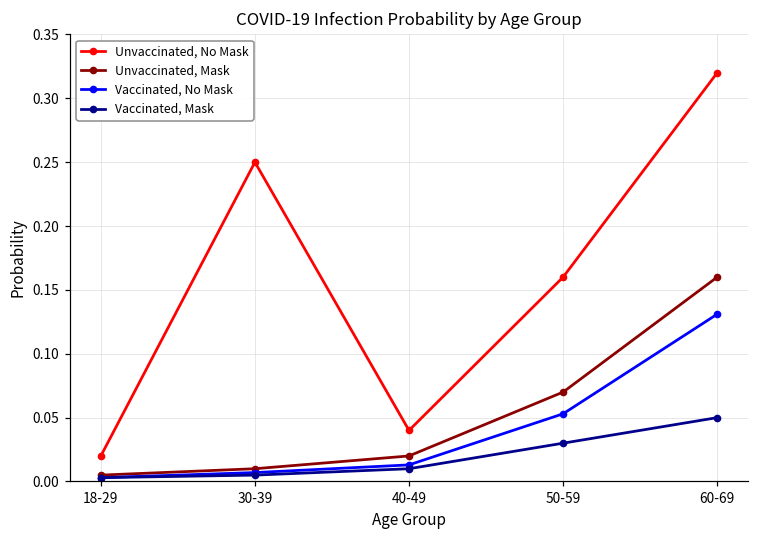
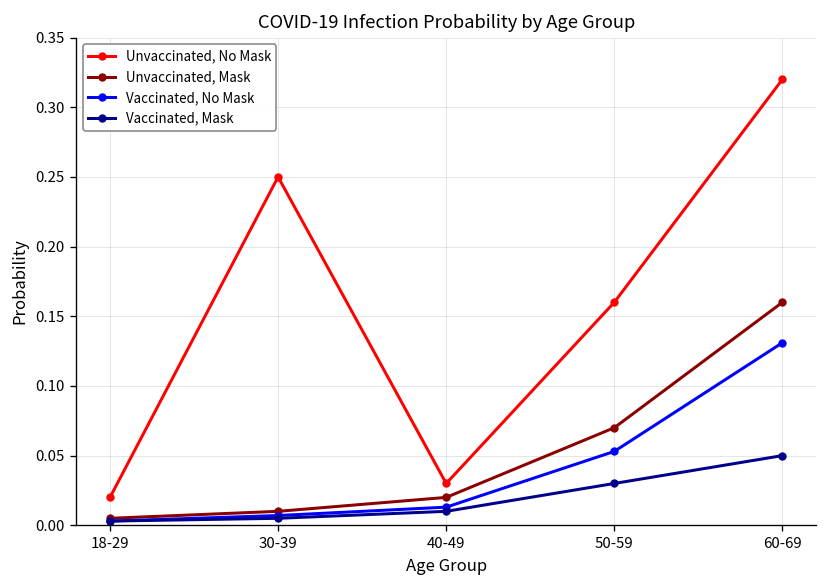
Unvaccinated, No Mask, 40-49: 0.04 -> 0.03
